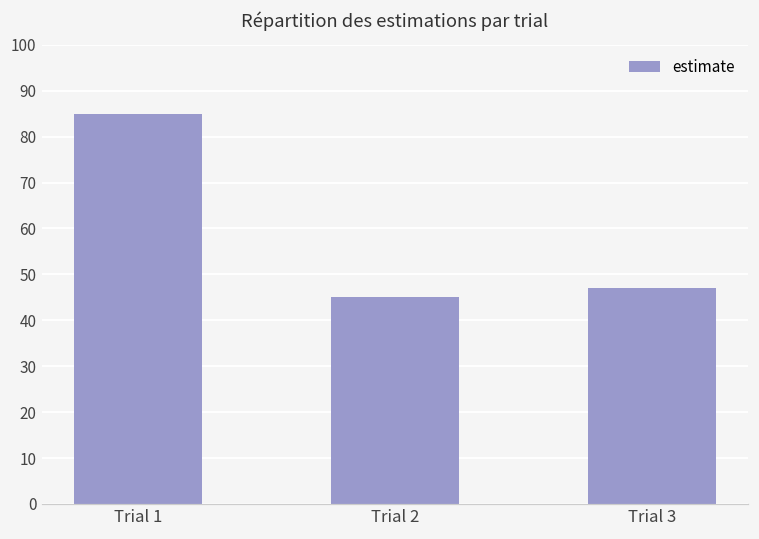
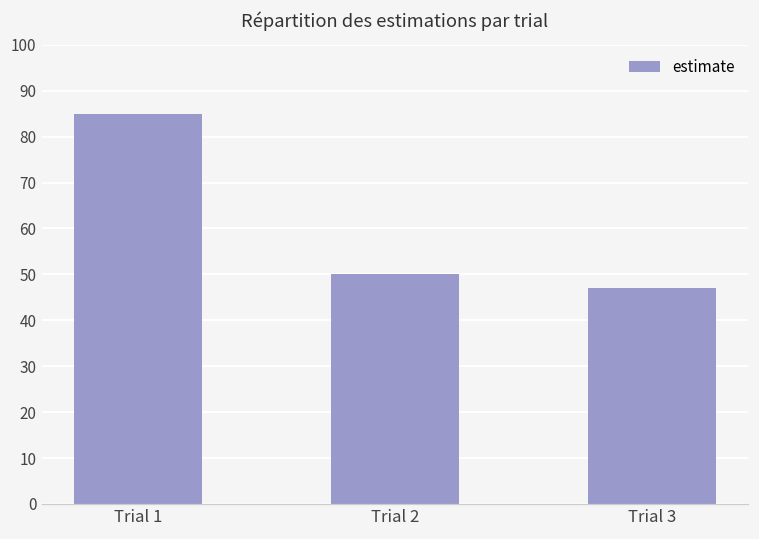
Trial 2: 45 -> 50
